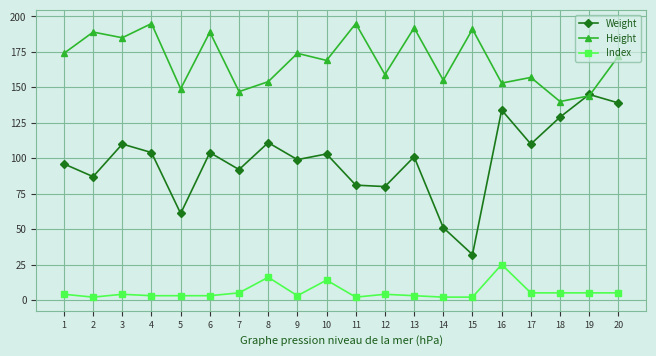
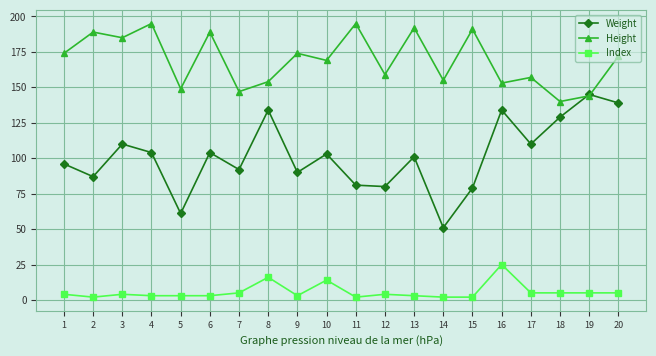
Weight, 8: 111 -> 134
Weight, 9: 99 -> 90
Weight, 15: 32 -> 79
